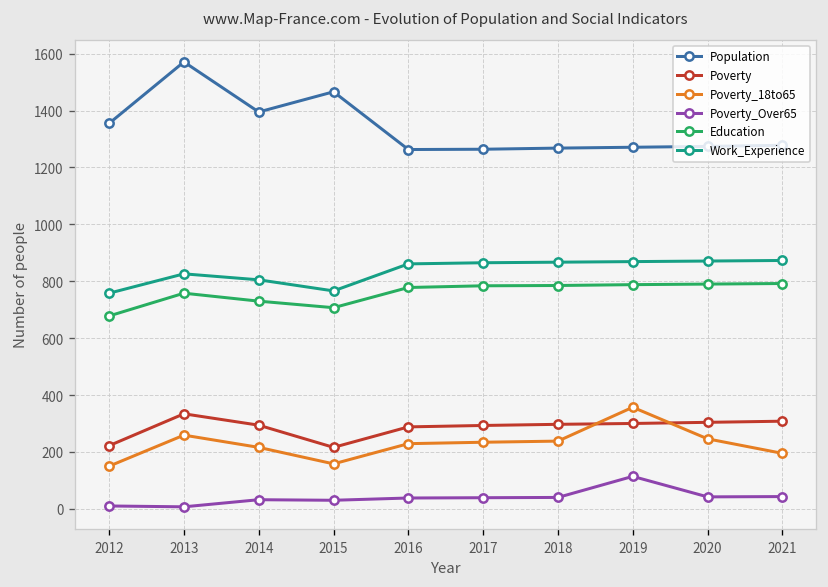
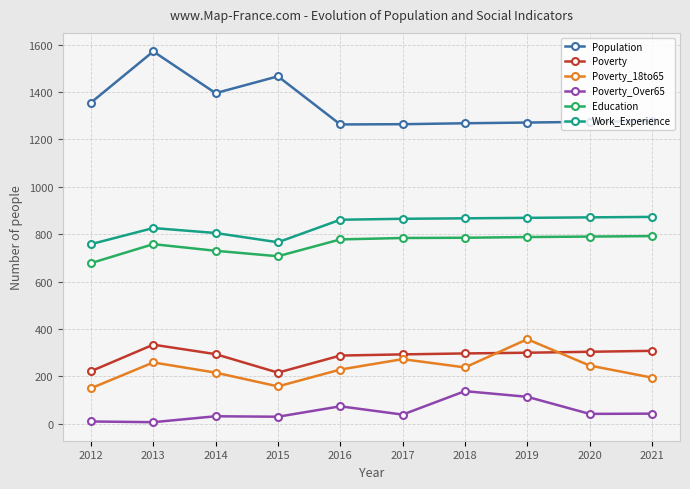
Poverty_Over65, 2016: 40 -> 70
Poverty_18to65, 2017: 230 -> 270
Poverty_Over65, 2018: 40 -> 140
